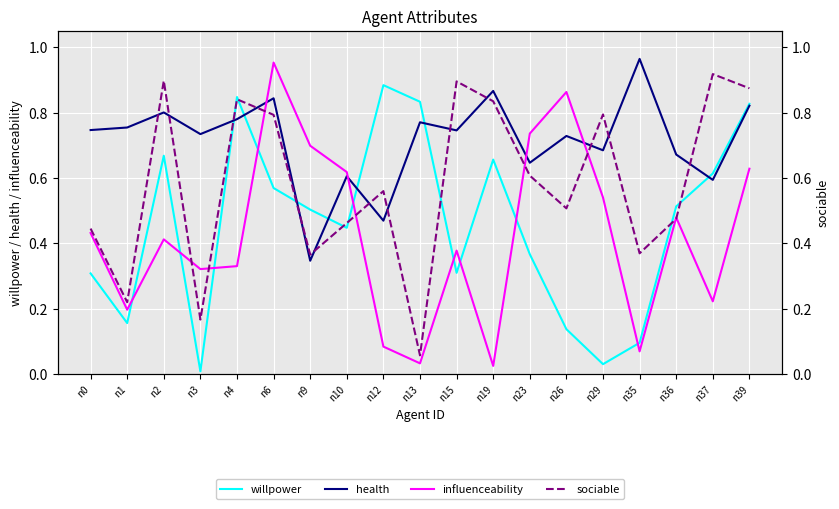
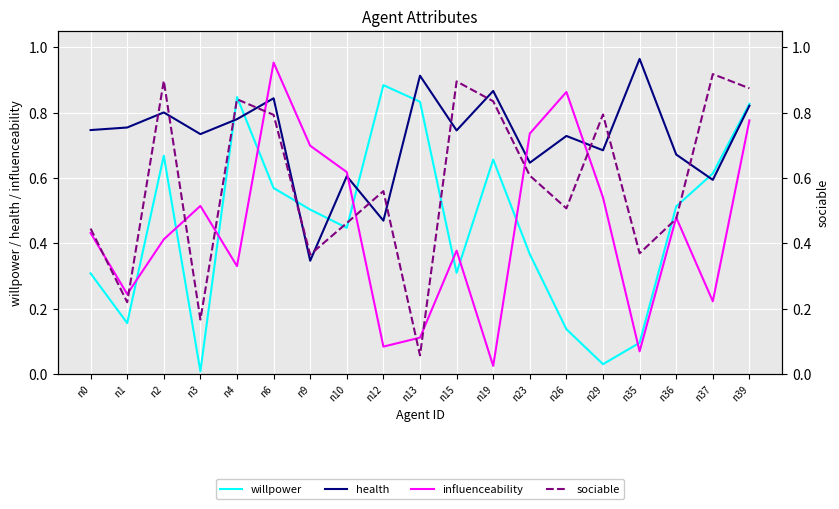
influenceability, n1: 0.20 -> 0.24
influenceability, n3: 0.32 -> 0.51
health, n13: 0.77 -> 0.91
influenceability, n13: 0.03 -> 0.11
influenceability, n39: 0.63 -> 0.78
